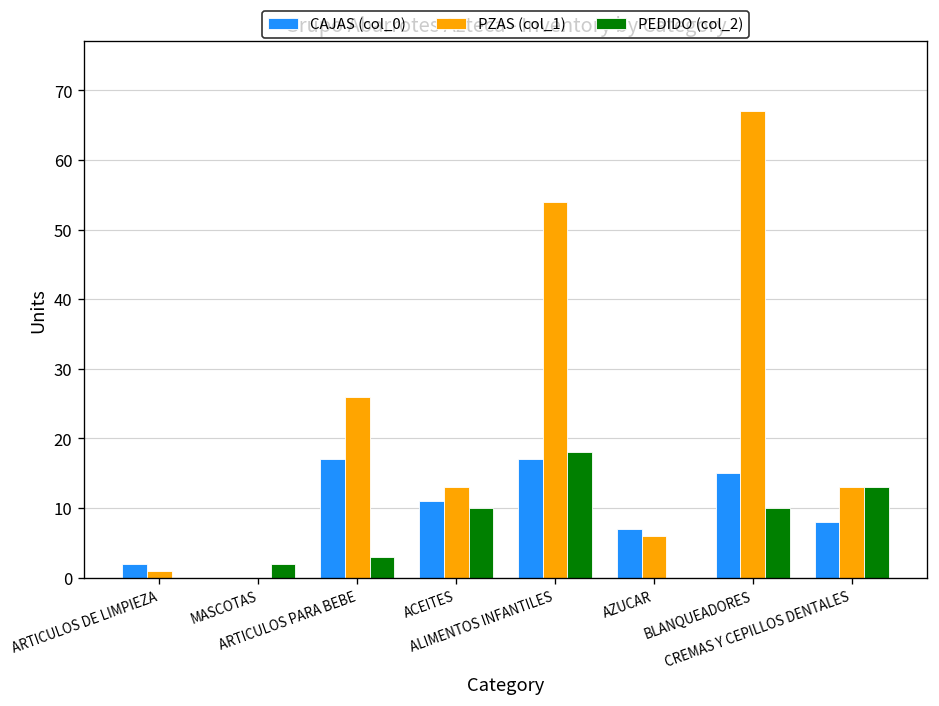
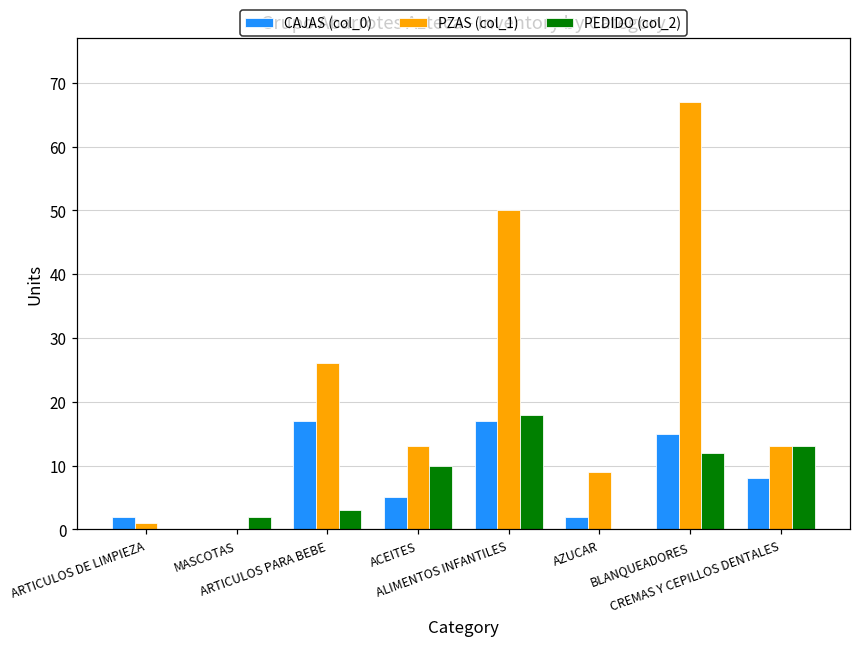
CAJAS (col_0), ACEITES: 11 -> 5
PZAS (col_1), ALIMENTOS INFANTILES: 54 -> 50
CAJAS (col_0), AZUCAR: 7 -> 2
PZAS (col_1), AZUCAR: 6 -> 9
PEDIDO (col_2), BLANQUEADORES: 10 -> 12
